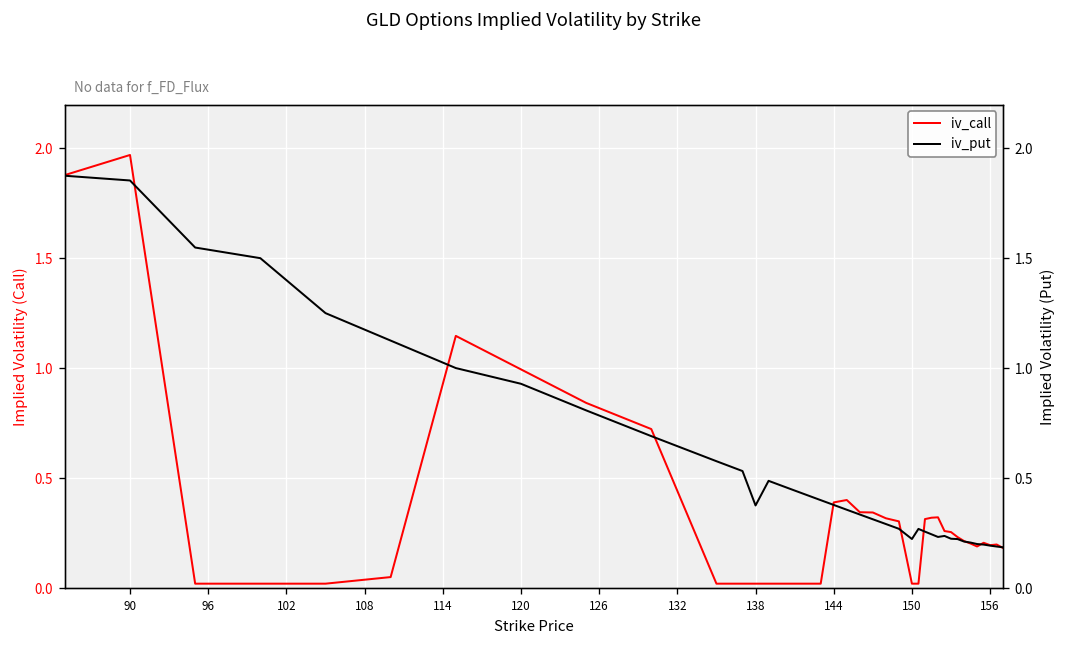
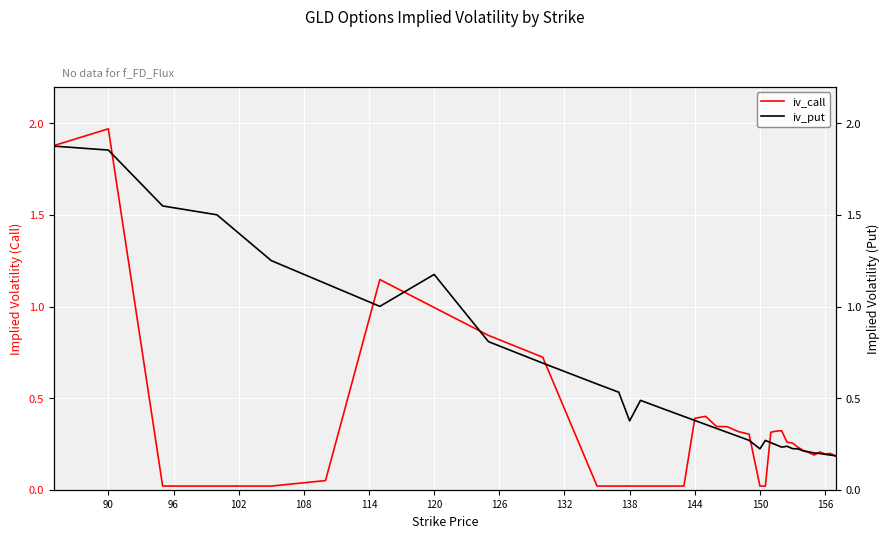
iv_put, 120: 0.93 -> 1.18
